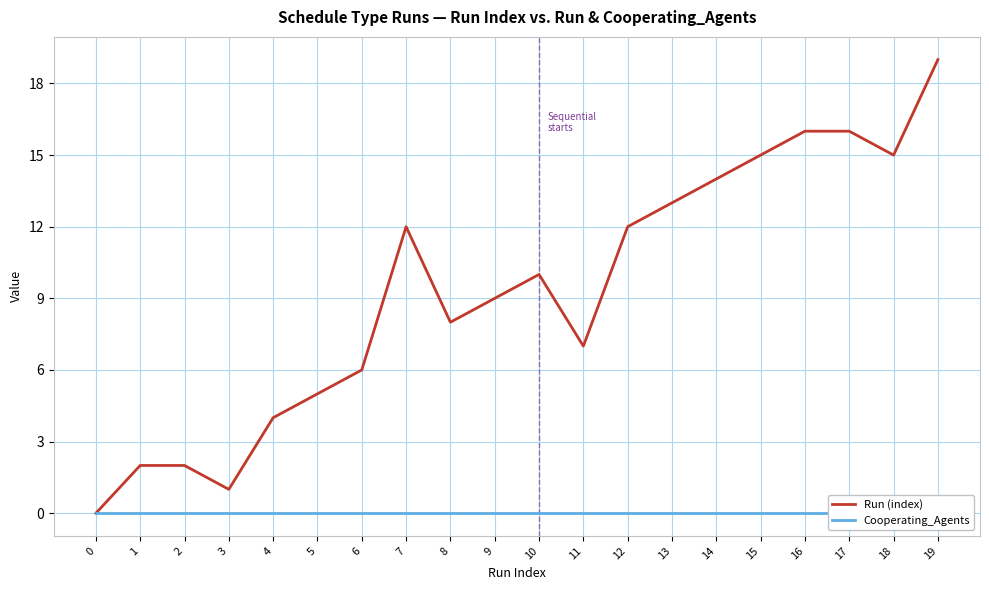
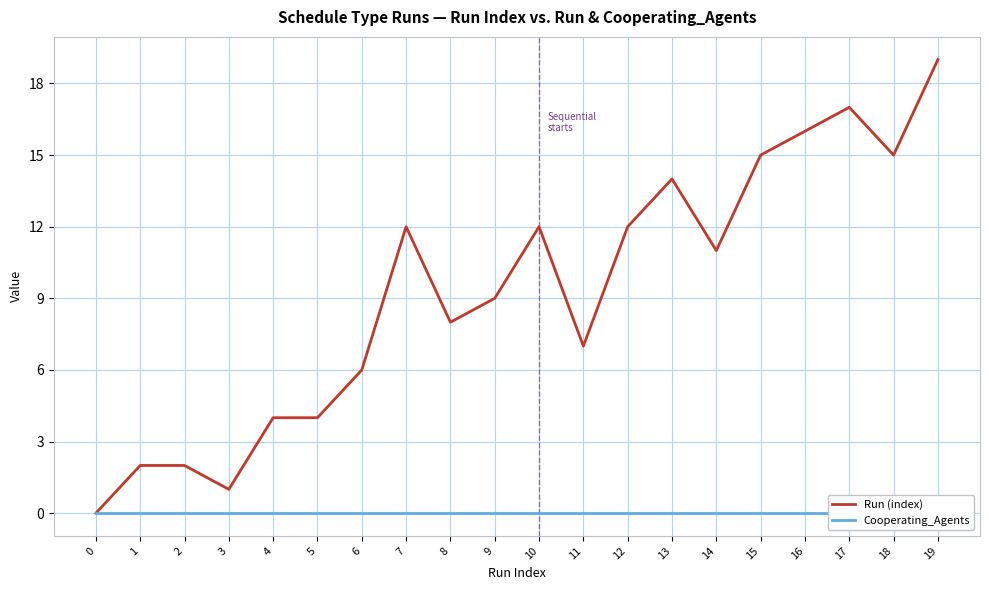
Run (index), 5: 5 -> 4
Run (index), 10: 10 -> 12
Run (index), 13: 13 -> 14
Run (index), 14: 14 -> 11
Run (index), 17: 16 -> 17
